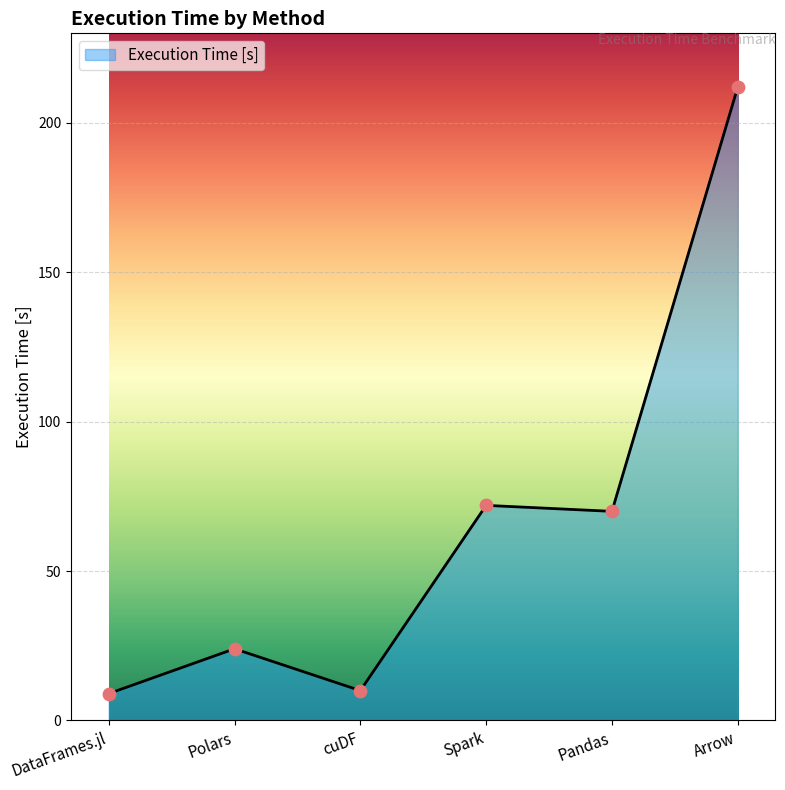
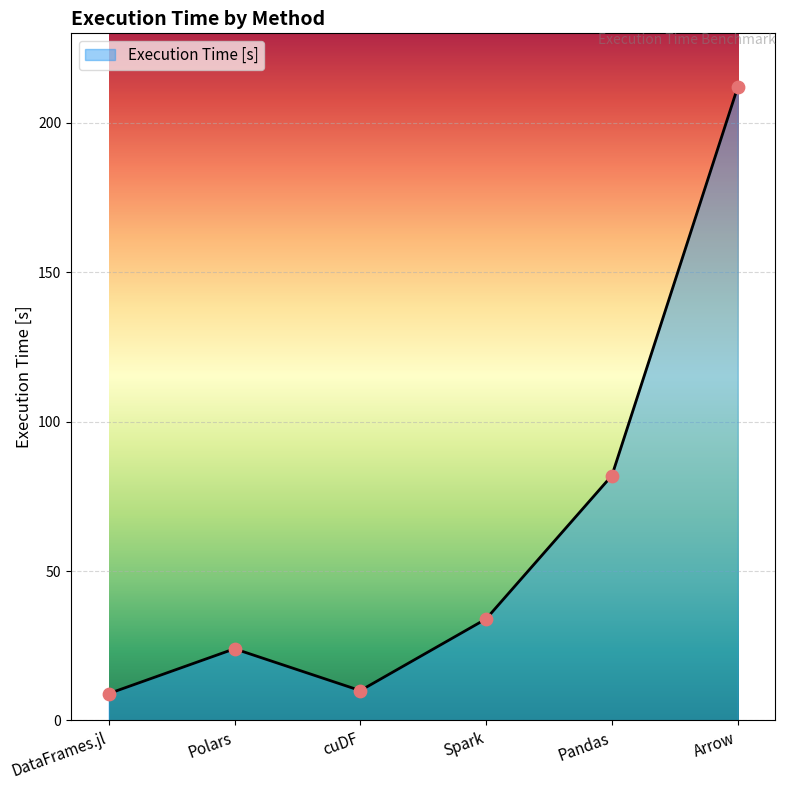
Spark: 72 -> 34
Pandas: 70 -> 82
